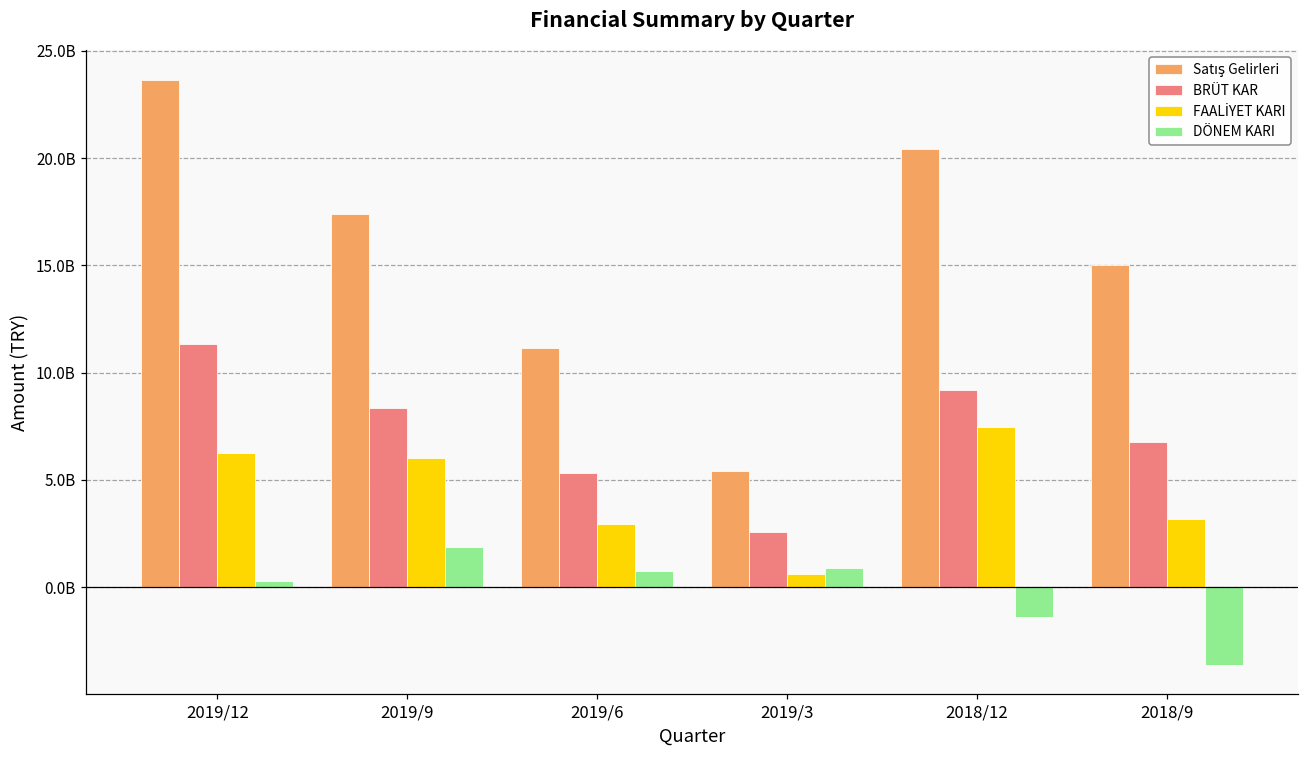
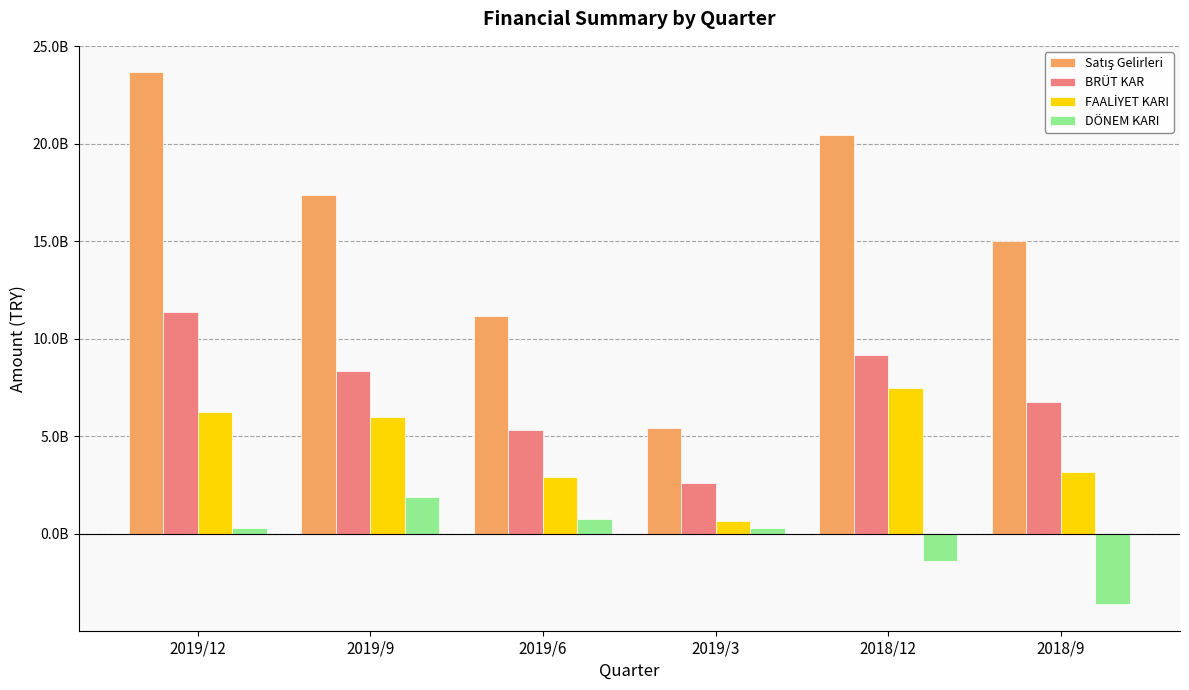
DÖNEM KARI, 2019/3: 900000000 -> 300000000
